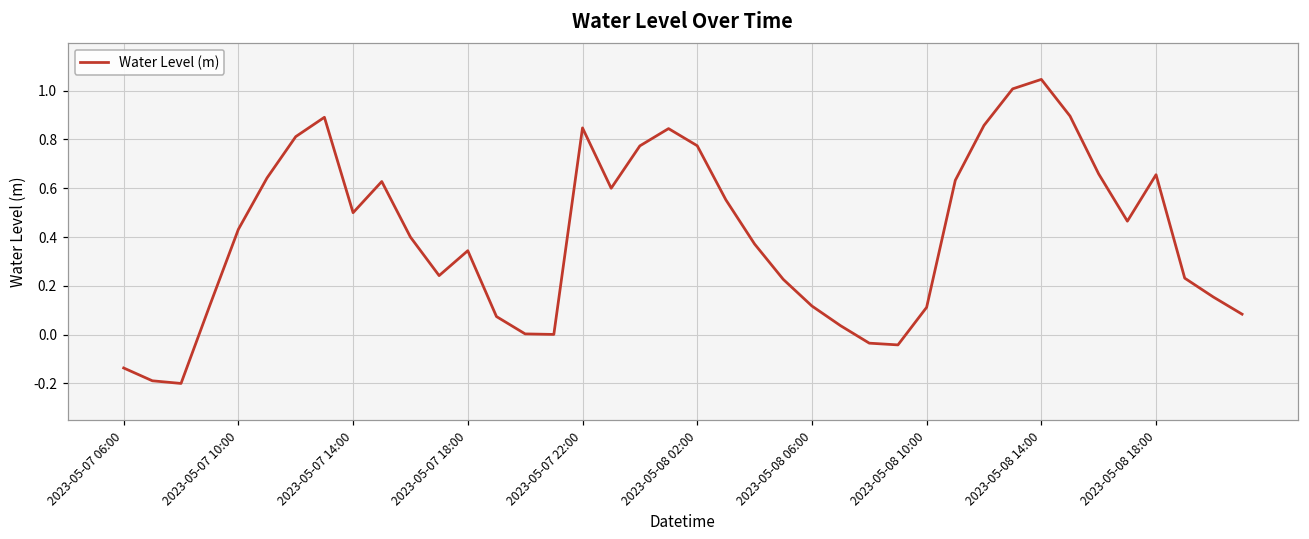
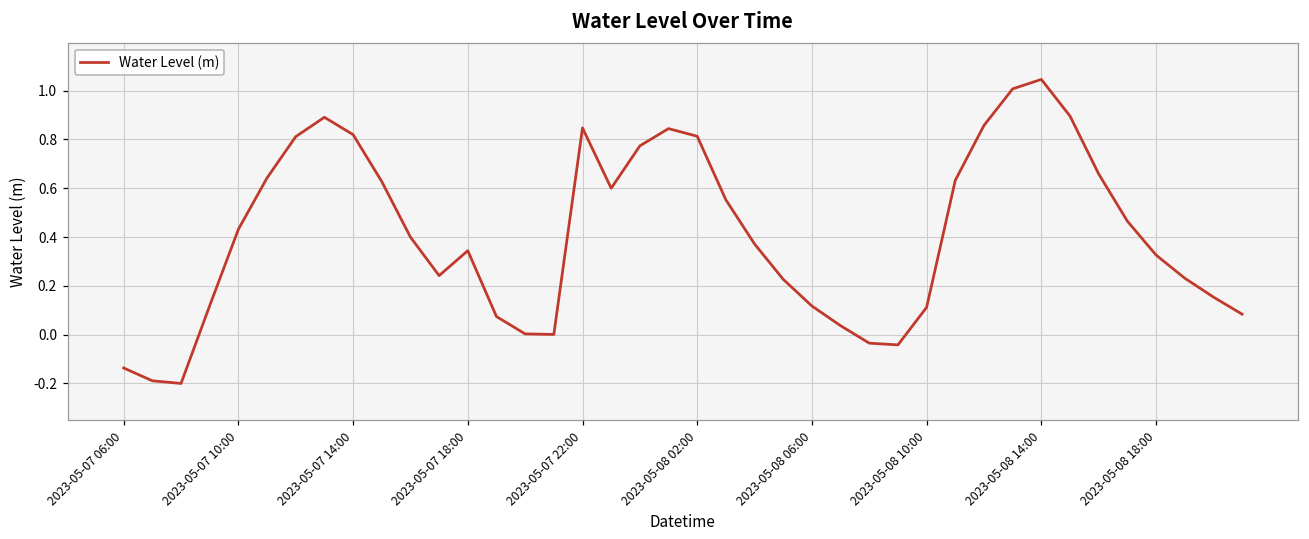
2023-05-07 14:00: 0.50 -> 0.82
2023-05-08 02:00: 0.77 -> 0.81
2023-05-08 18:00: 0.66 -> 0.33
